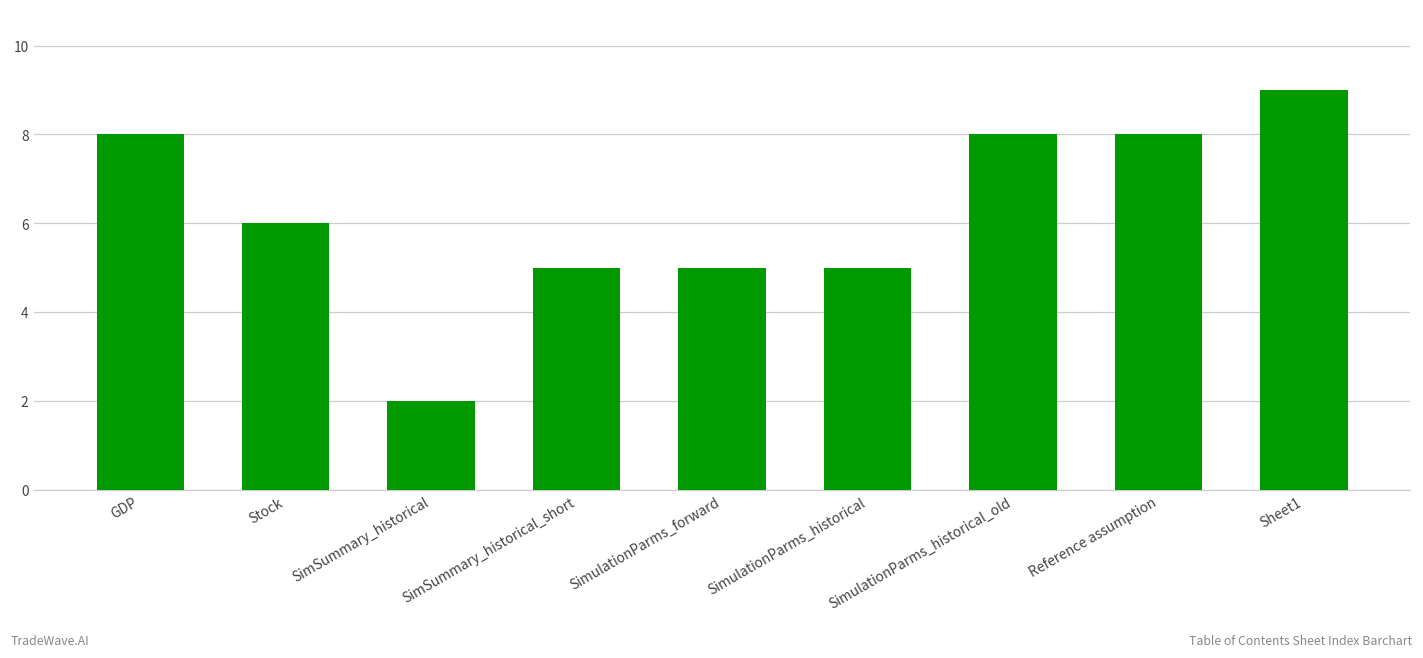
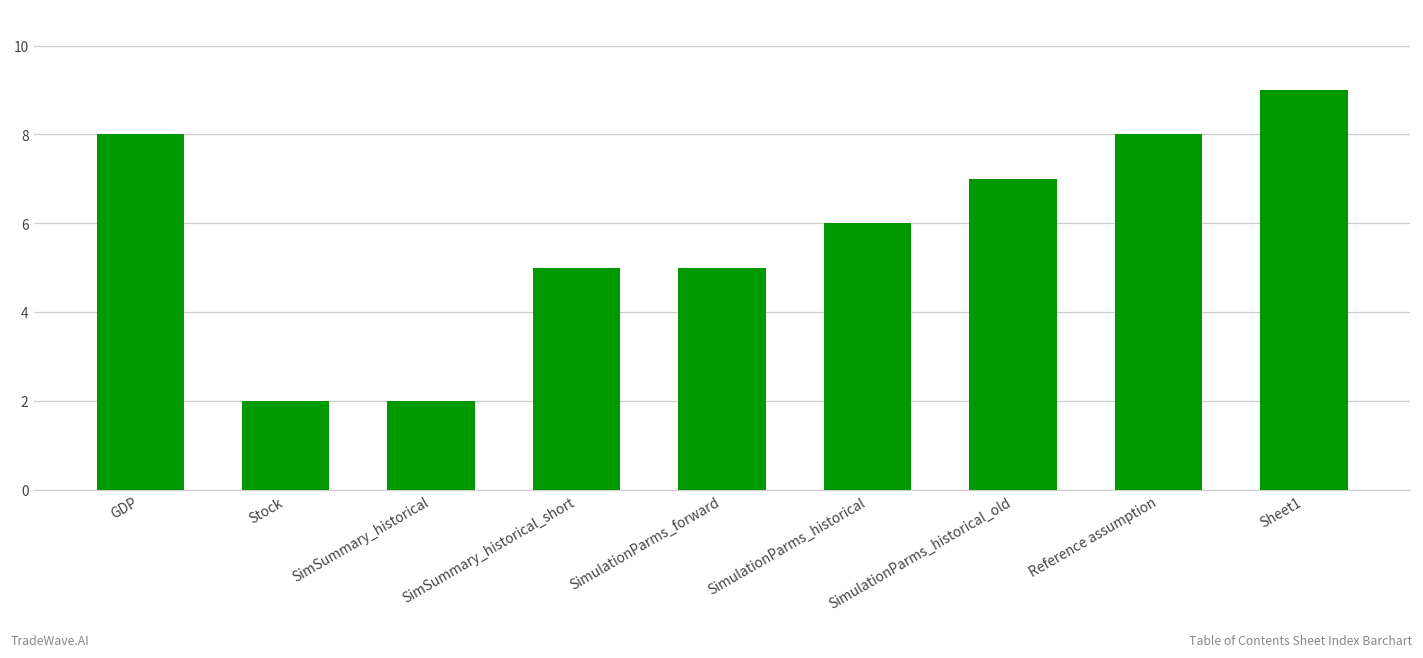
Stock: 6 -> 2
SimulationParms_historical: 5 -> 6
SimulationParms_historical_old: 8 -> 7
